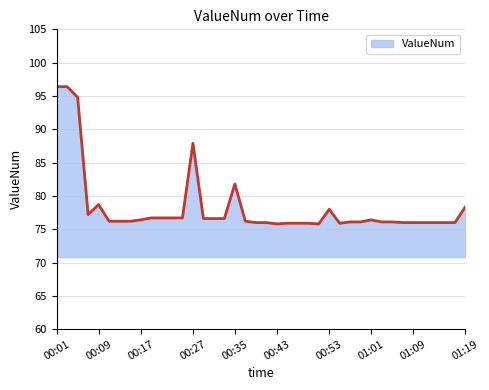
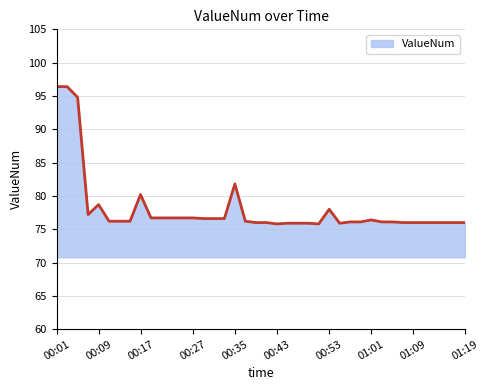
00:17: 76 -> 80
00:27: 88 -> 77
01:19: 78 -> 76
